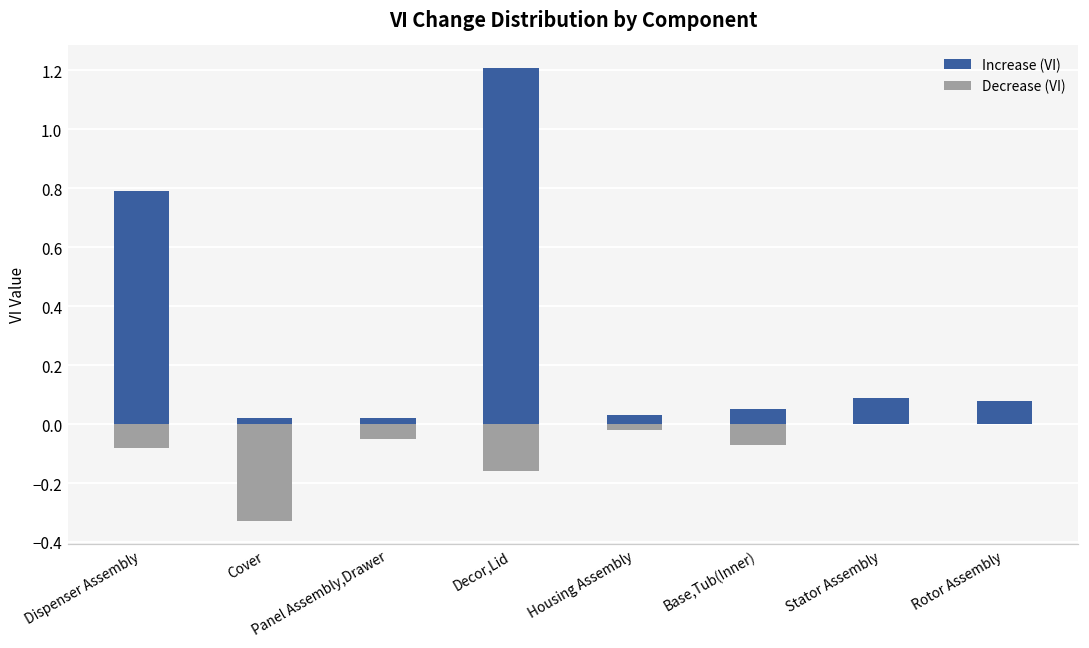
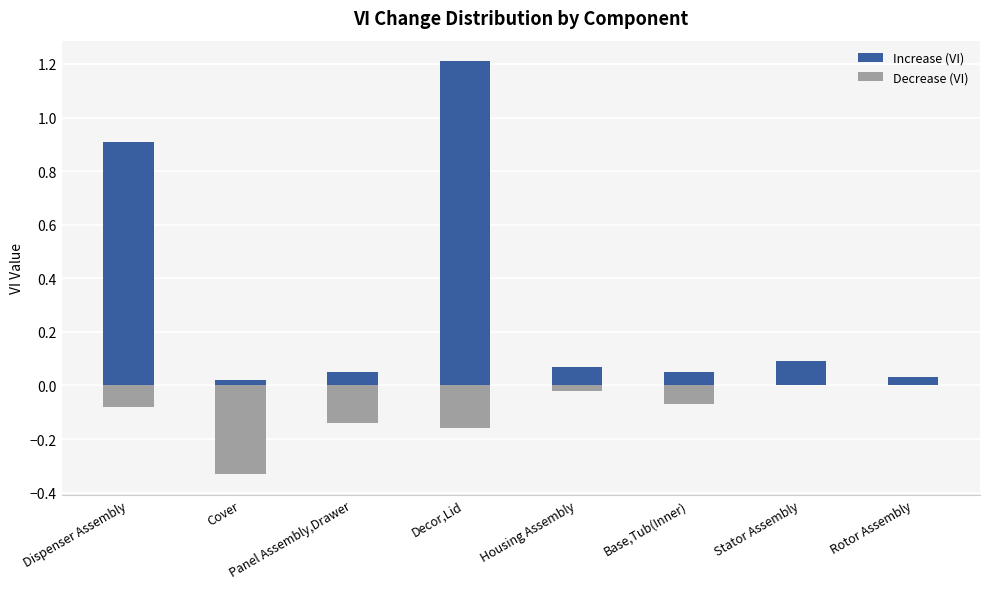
Increase (VI), Dispenser Assembly: 0.79 -> 0.91
Increase (VI), Panel Assembly,Drawer: 0.02 -> 0.05
Decrease (VI), Panel Assembly,Drawer: -0.05 -> -0.14
Increase (VI), Housing Assembly: 0.03 -> 0.07
Increase (VI), Rotor Assembly: 0.08 -> 0.03
